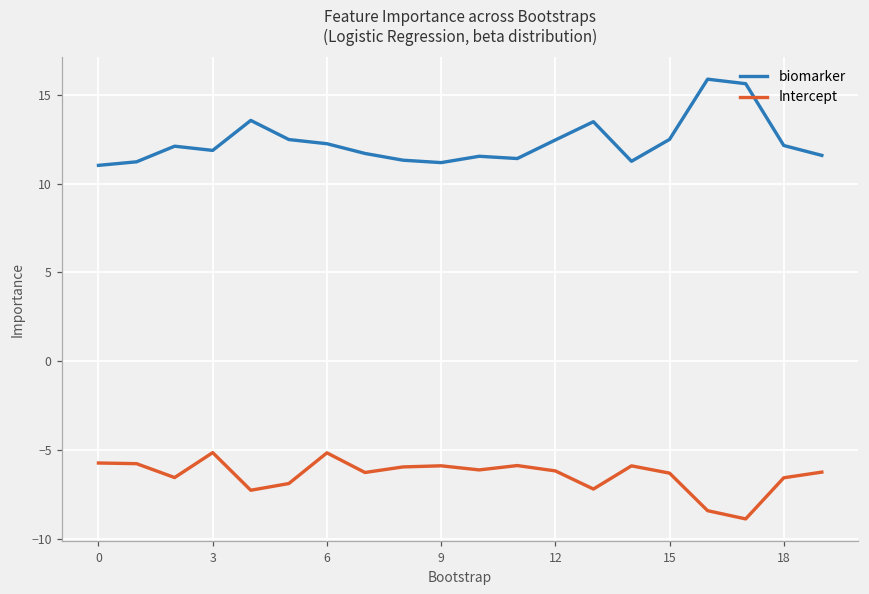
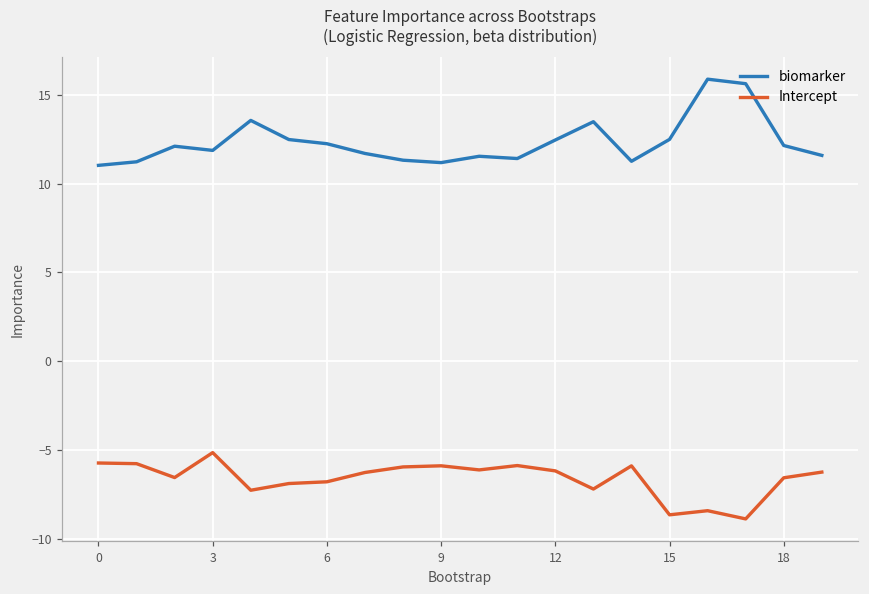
Intercept, 6: -5.1 -> -6.8
Intercept, 15: -6.3 -> -8.6
